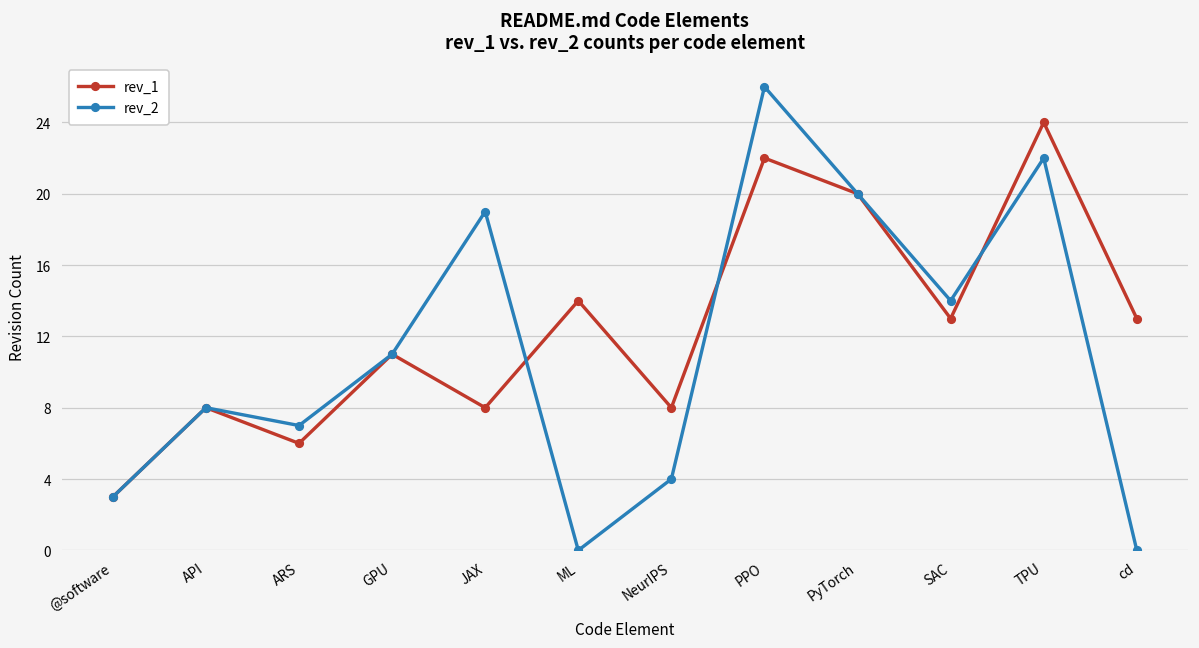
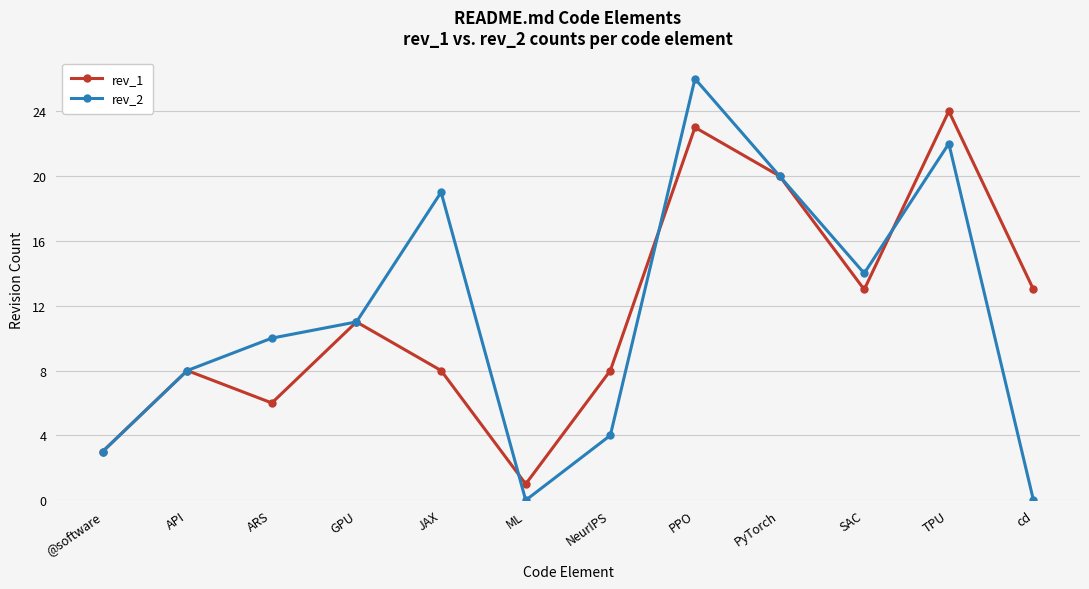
rev_2, ARS: 7 -> 10
rev_1, ML: 14 -> 1
rev_1, PPO: 22 -> 23
